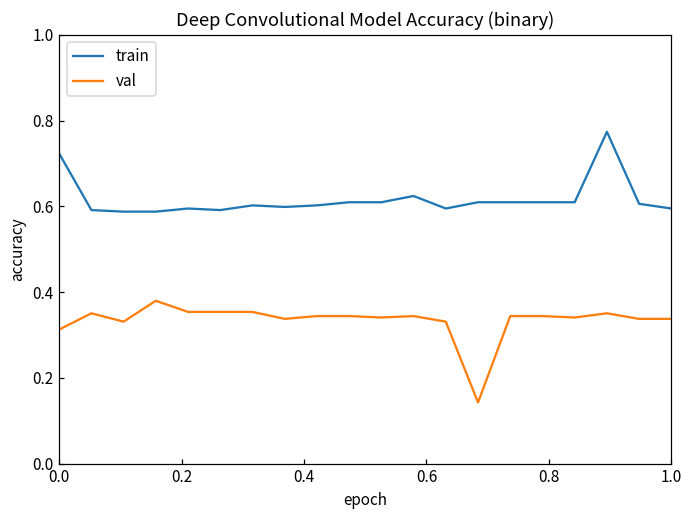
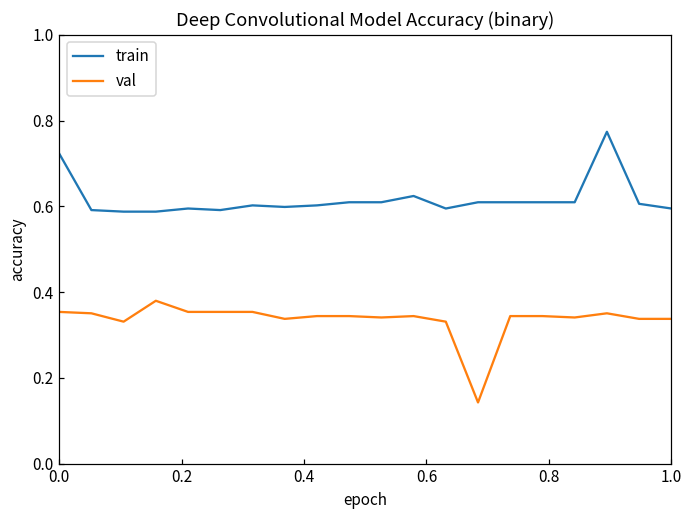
val, 0.0: 0.31 -> 0.35
